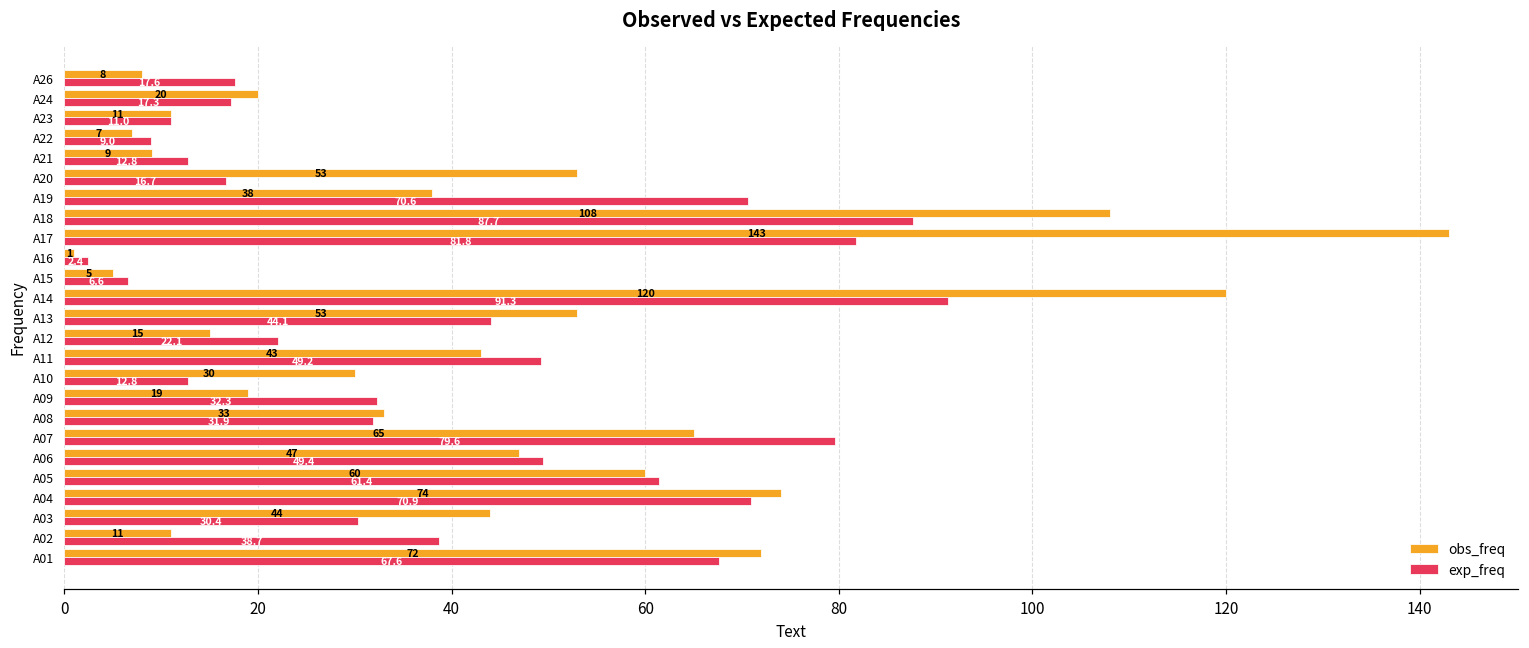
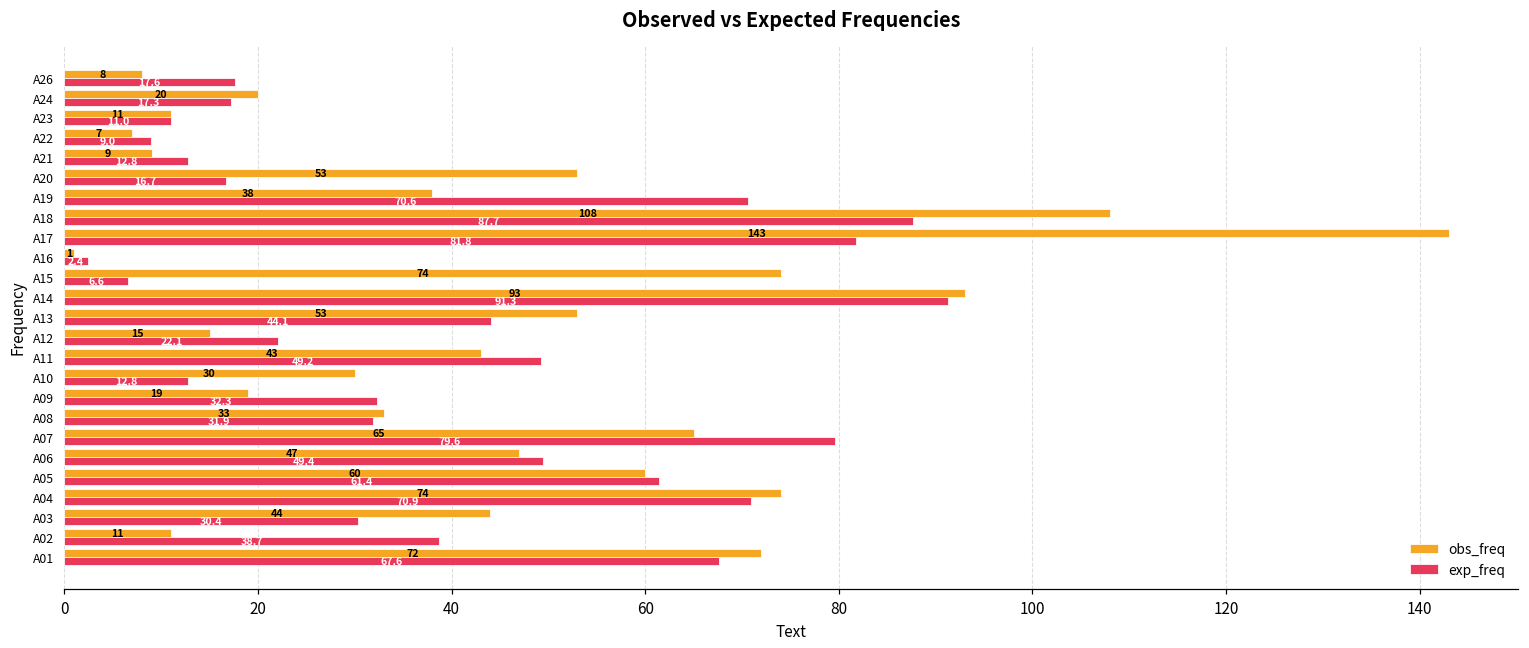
obs_freq, A15: 5 -> 74
obs_freq, A14: 120 -> 93
